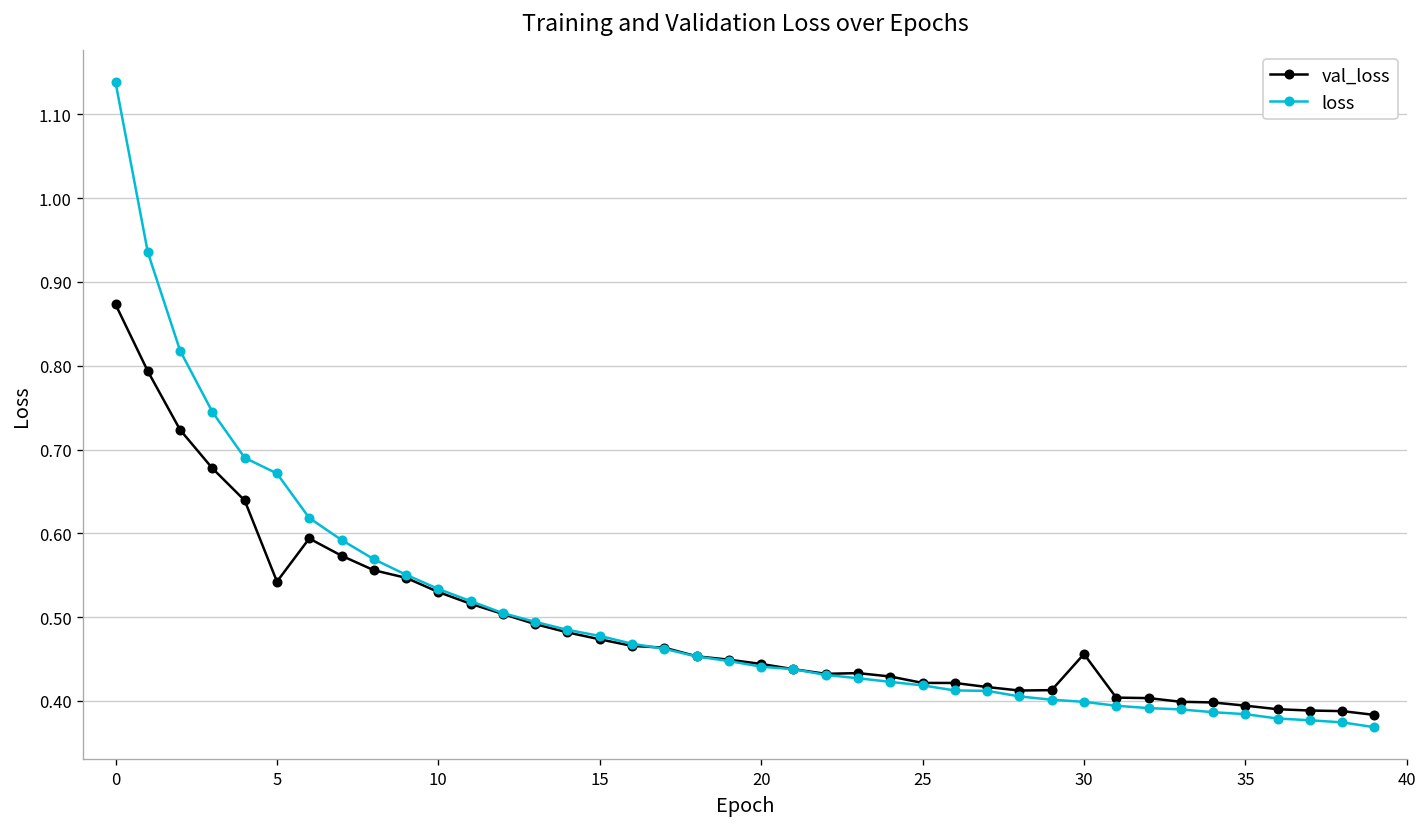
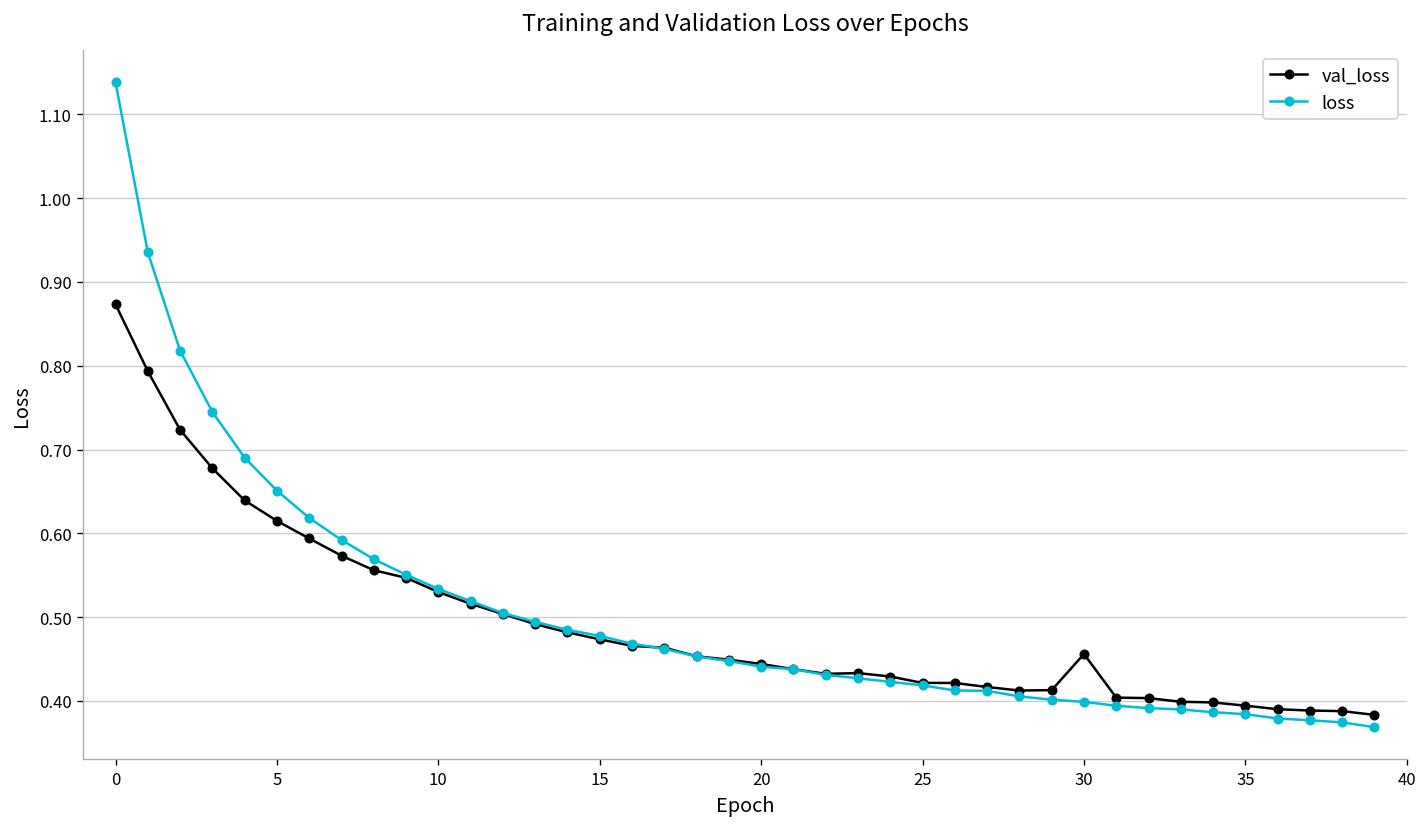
val_loss, 5: 0.54 -> 0.61
loss, 5: 0.67 -> 0.65
